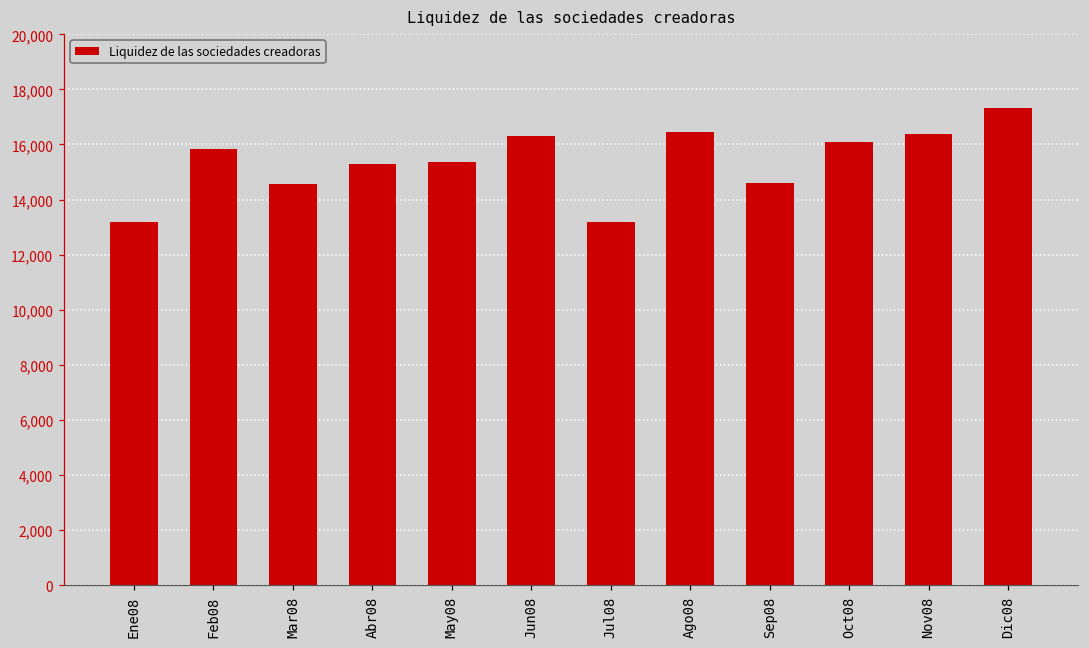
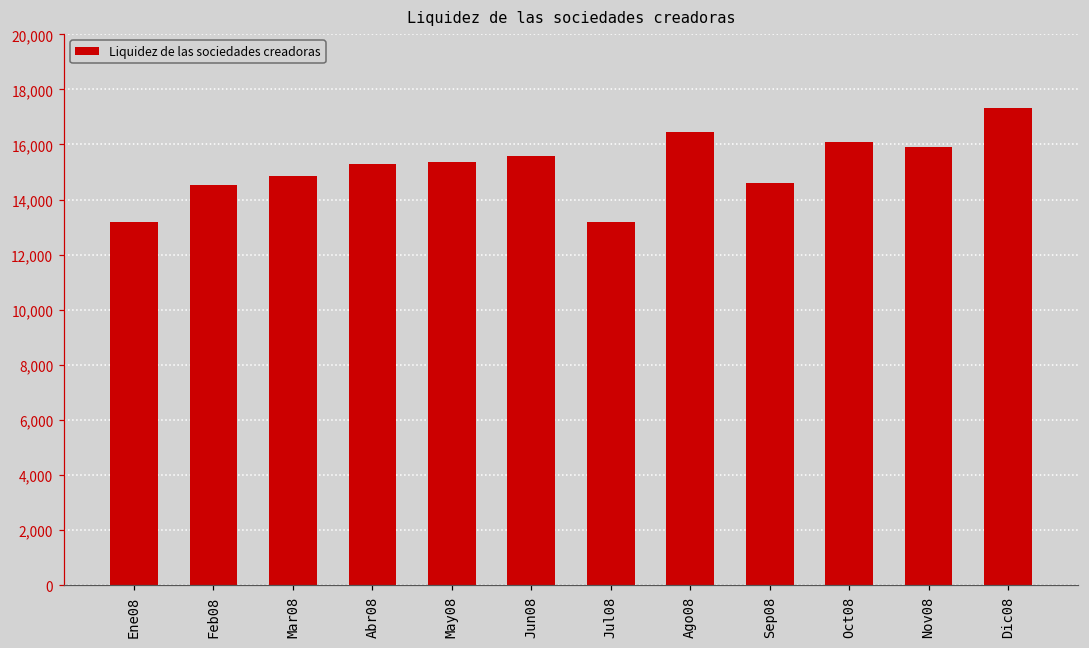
Feb08: 15,800 -> 14,500
Mar08: 14,500 -> 14,900
Jun08: 16,300 -> 15,600
Nov08: 16,400 -> 15,900
